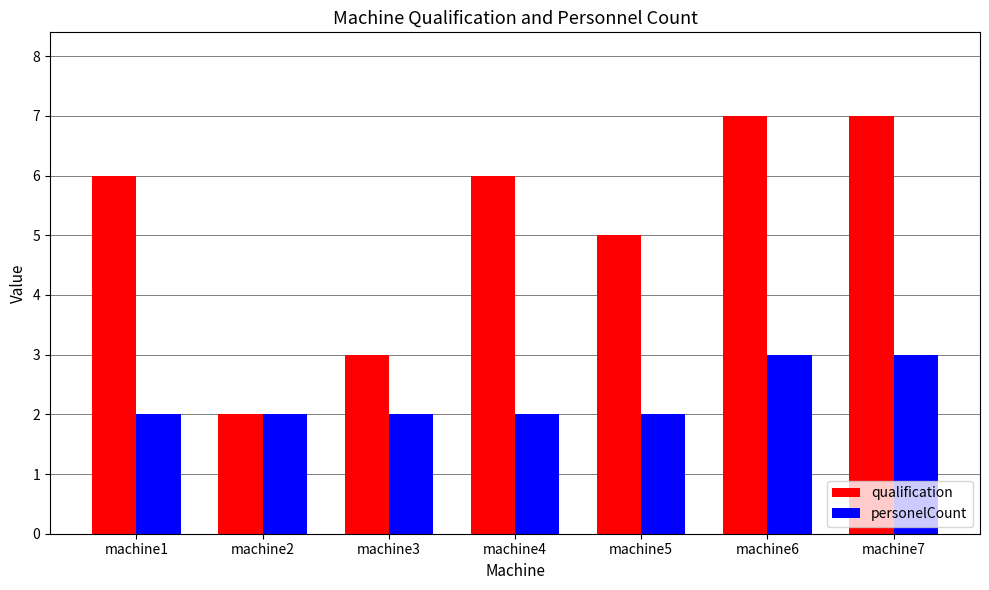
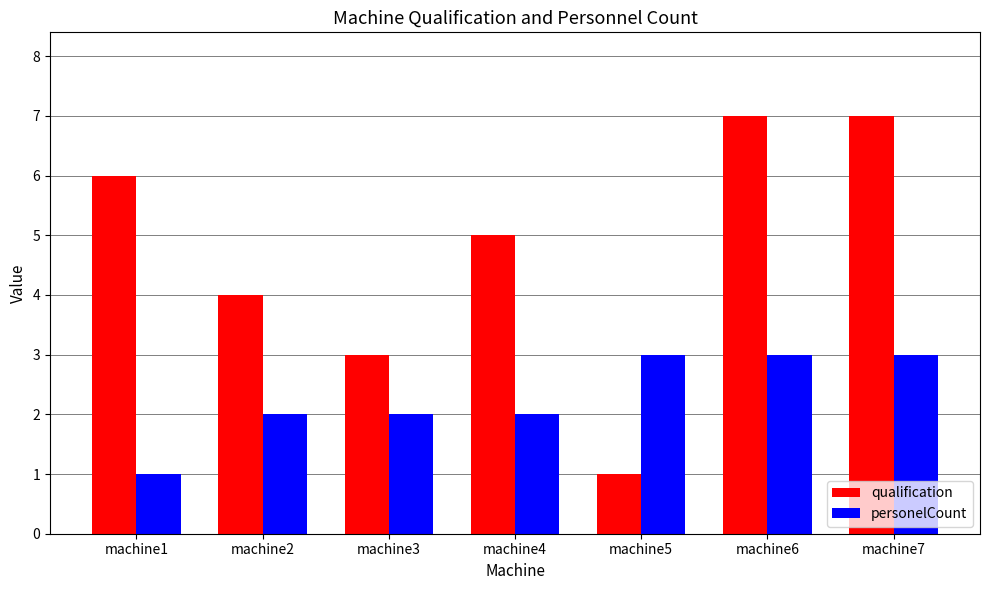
personelCount, machine1: 2 -> 1
qualification, machine2: 2 -> 4
qualification, machine4: 6 -> 5
qualification, machine5: 5 -> 1
personelCount, machine5: 2 -> 3
